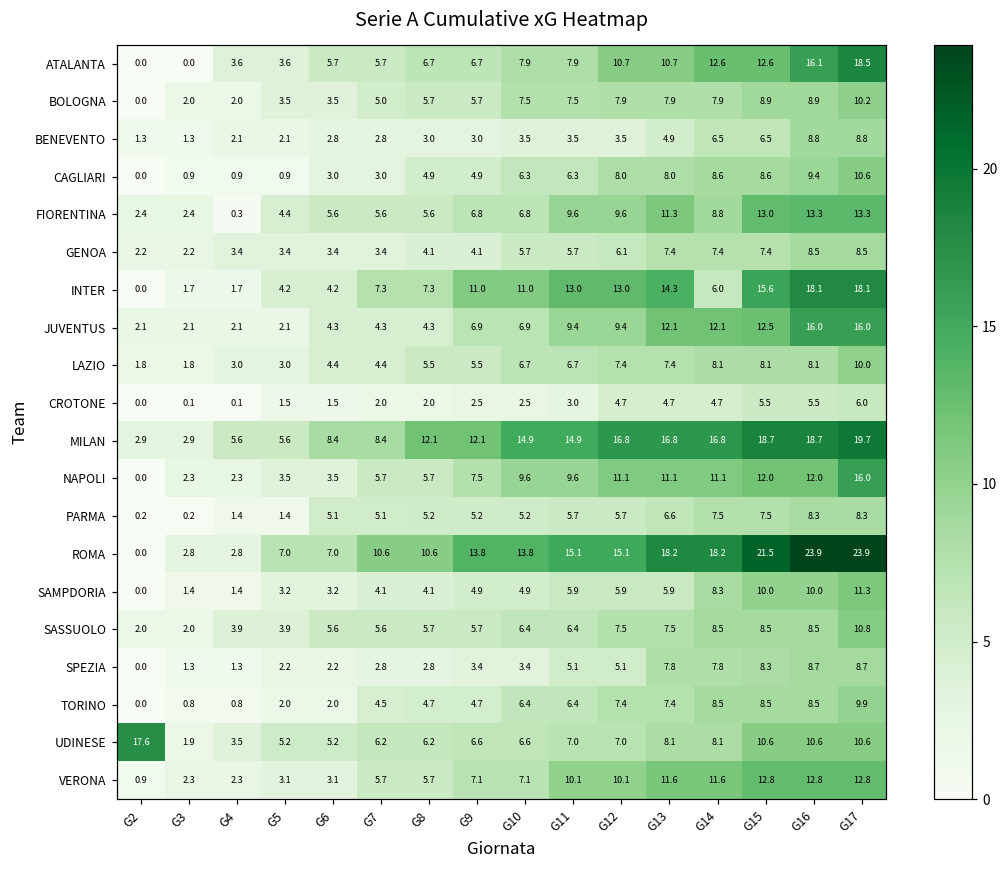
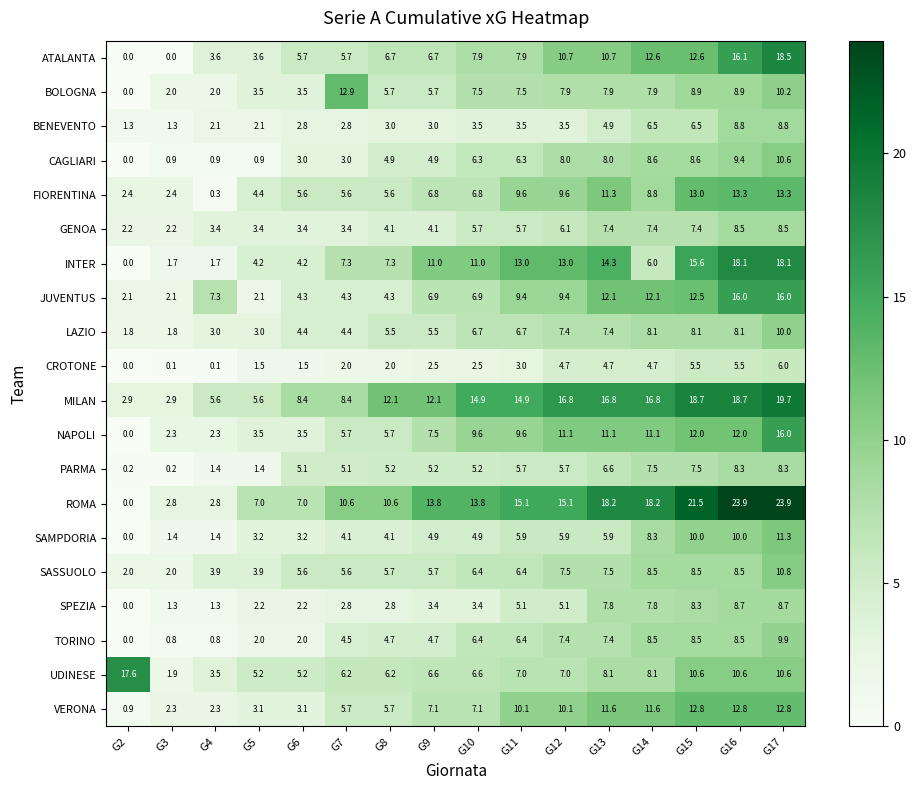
BOLOGNA, G7: 5.0 -> 12.9
JUVENTUS, G4: 2.1 -> 7.3
